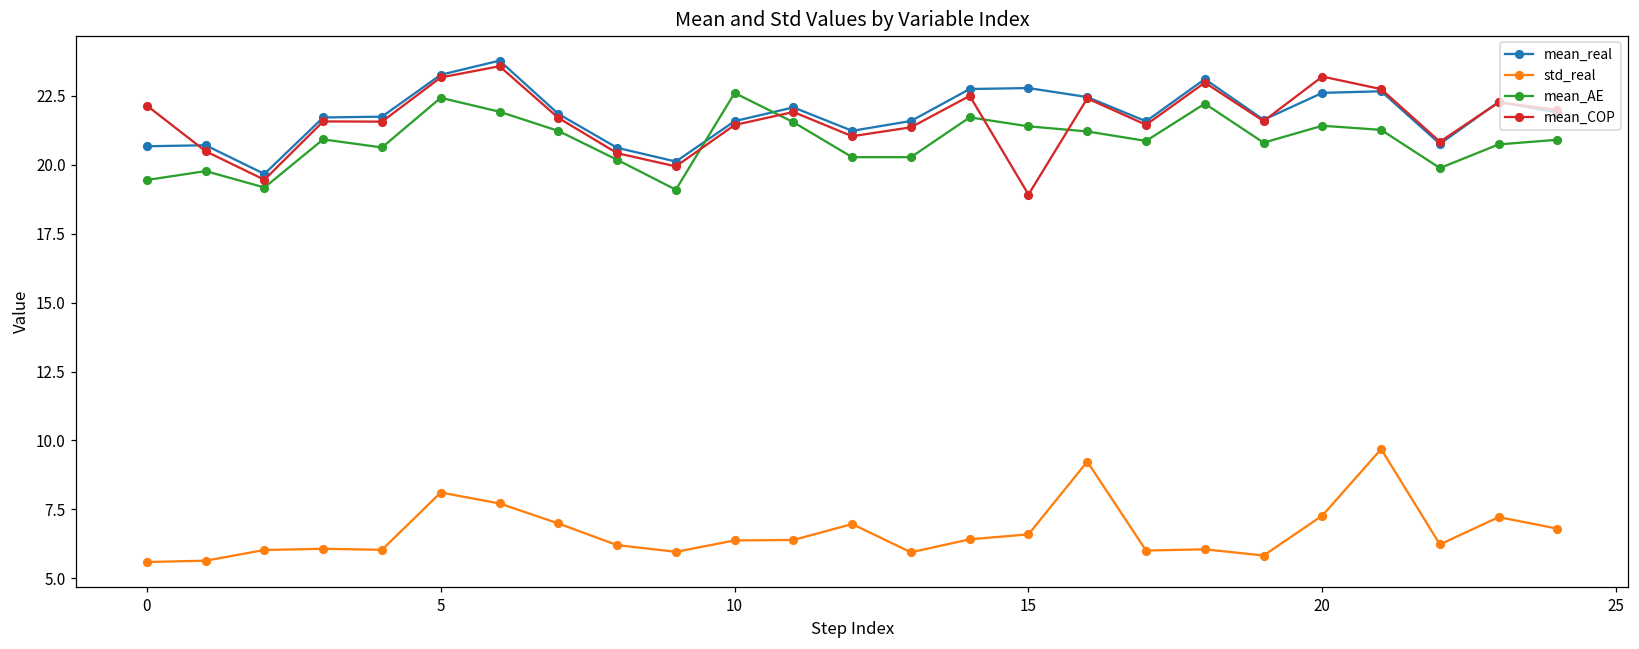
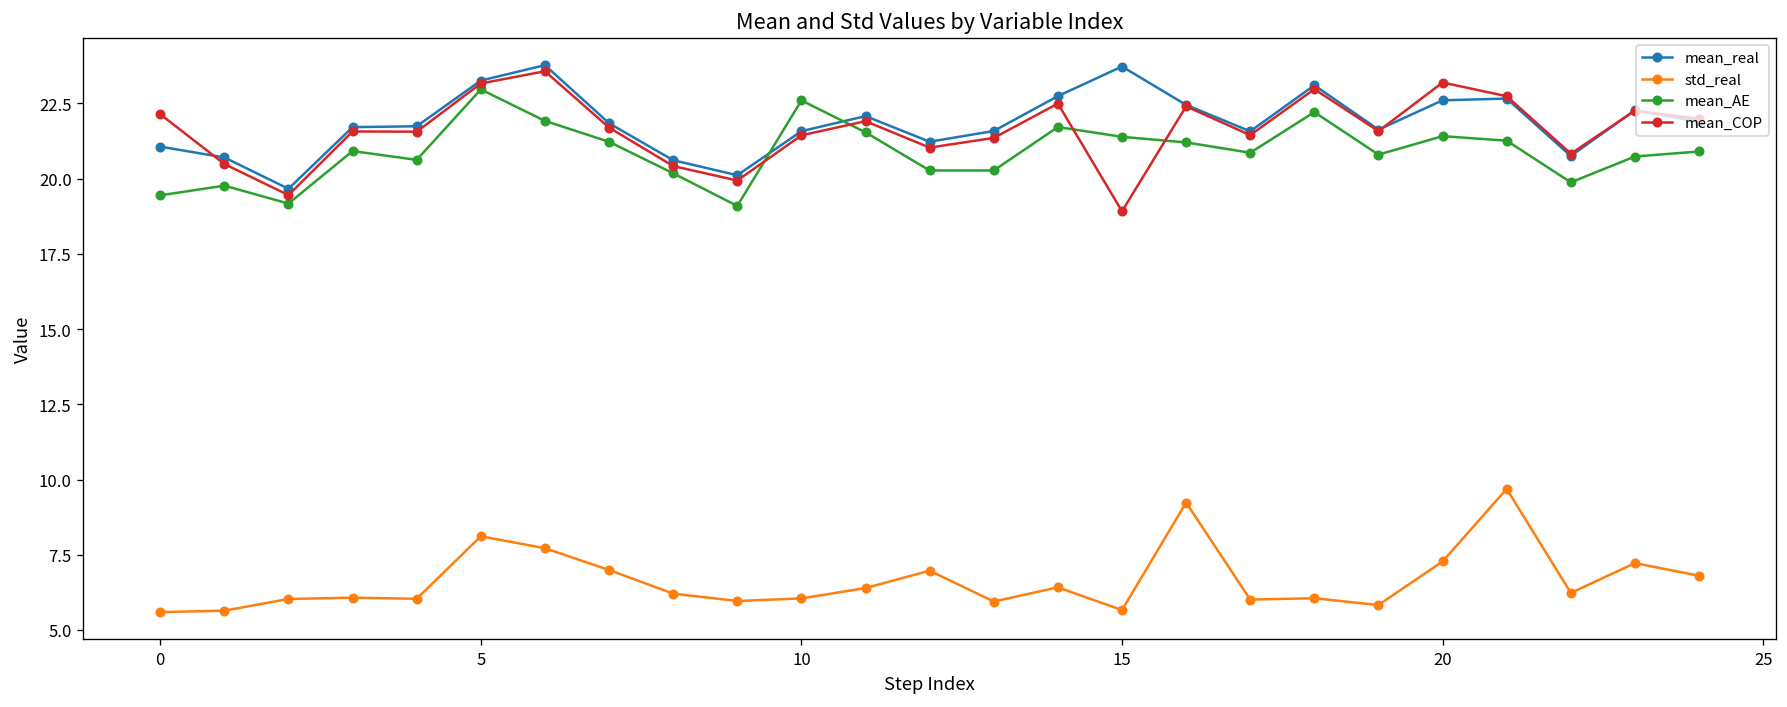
mean_real, 0: 20.7 -> 21.1
mean_AE, 5: 22.4 -> 23.0
std_real, 10: 6.4 -> 6.0
mean_real, 15: 22.8 -> 23.7
std_real, 15: 6.6 -> 5.7
